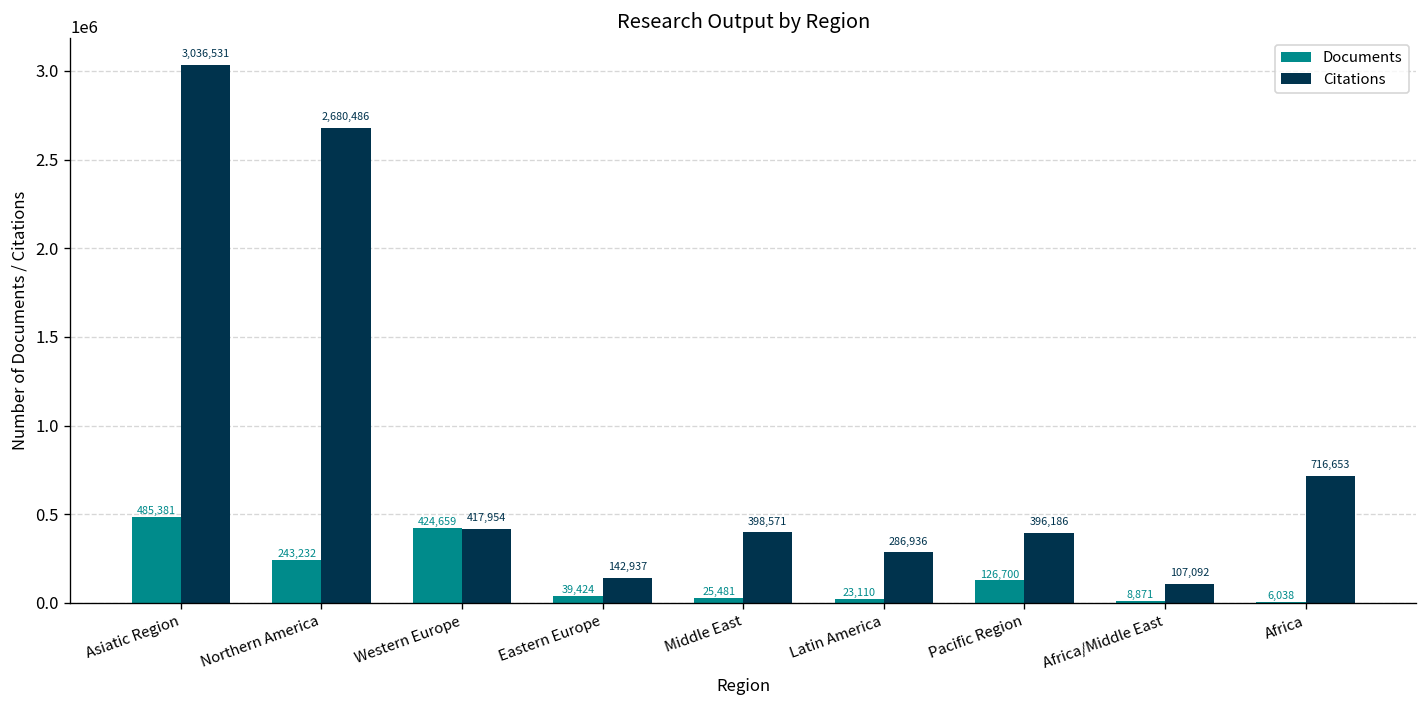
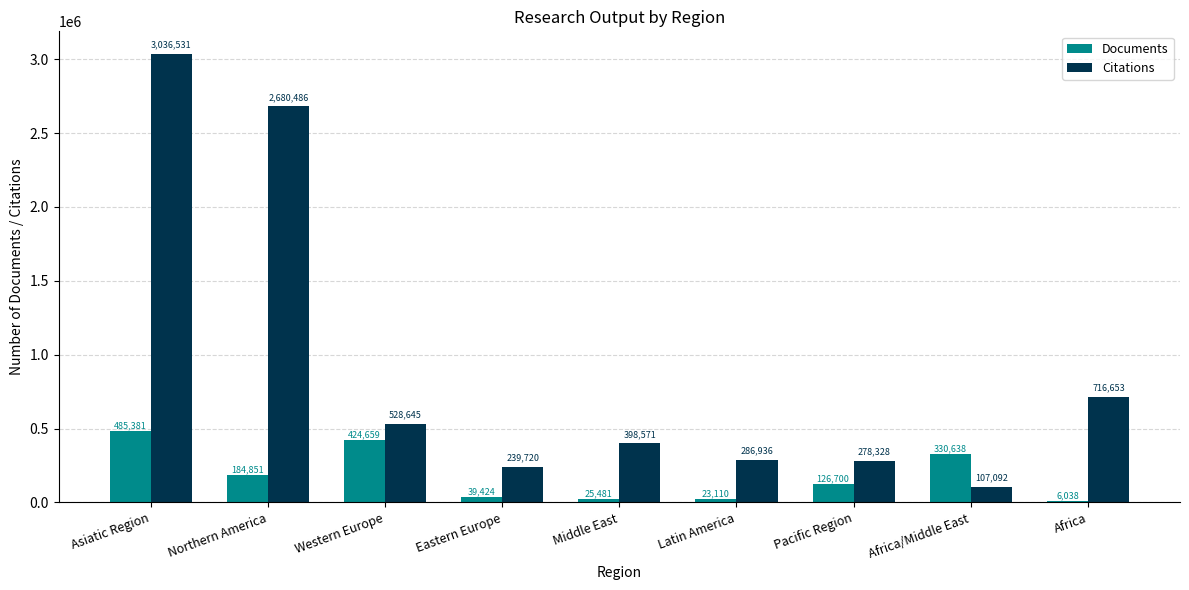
Documents, Northern America: 243,232 -> 184,851
Citations, Western Europe: 417,954 -> 528,645
Citations, Eastern Europe: 142,937 -> 239,720
Citations, Pacific Region: 396,186 -> 278,328
Documents, Africa/Middle East: 8,871 -> 330,638
